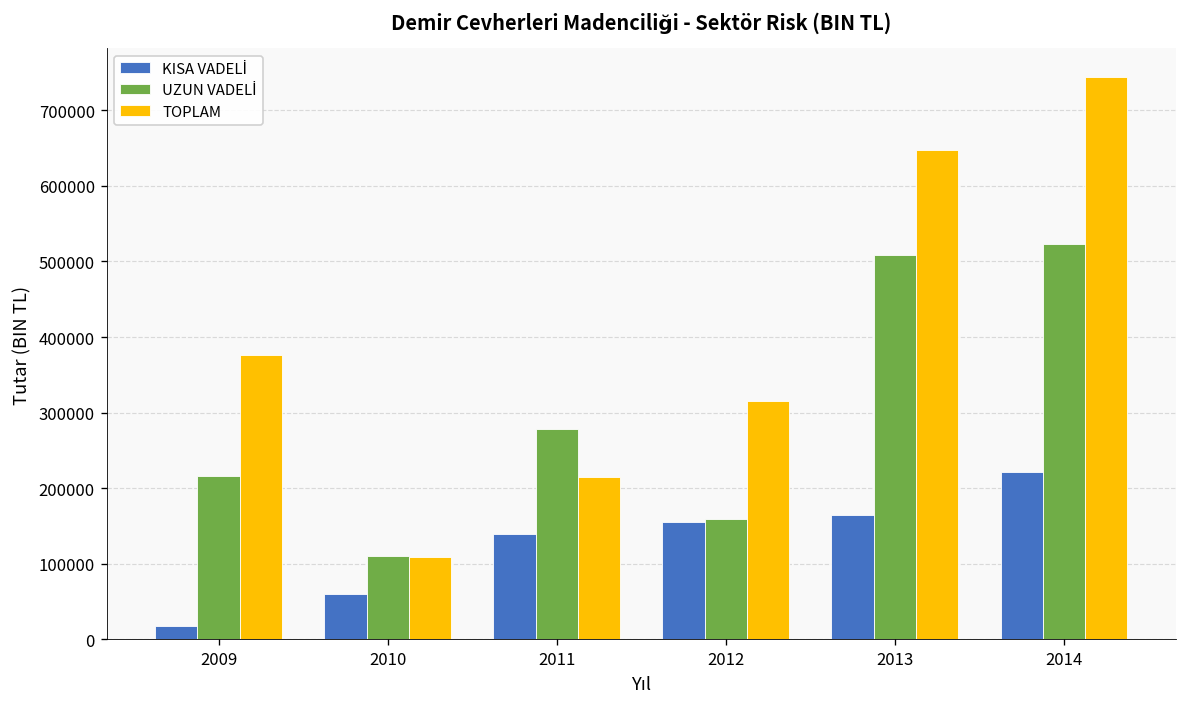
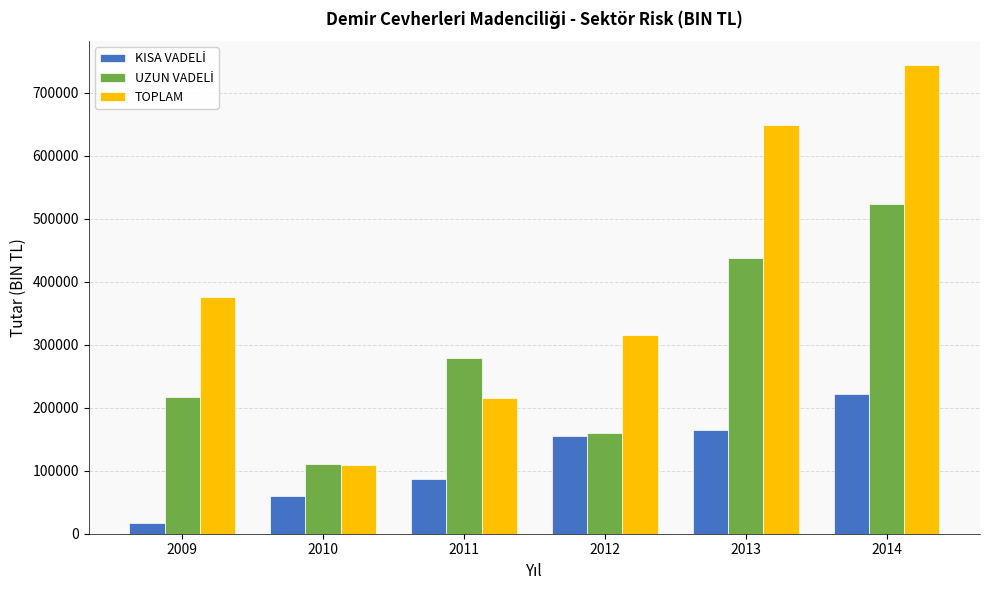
KISA VADELİ, 2011: 140000 -> 90000
UZUN VADELİ, 2013: 510000 -> 440000
